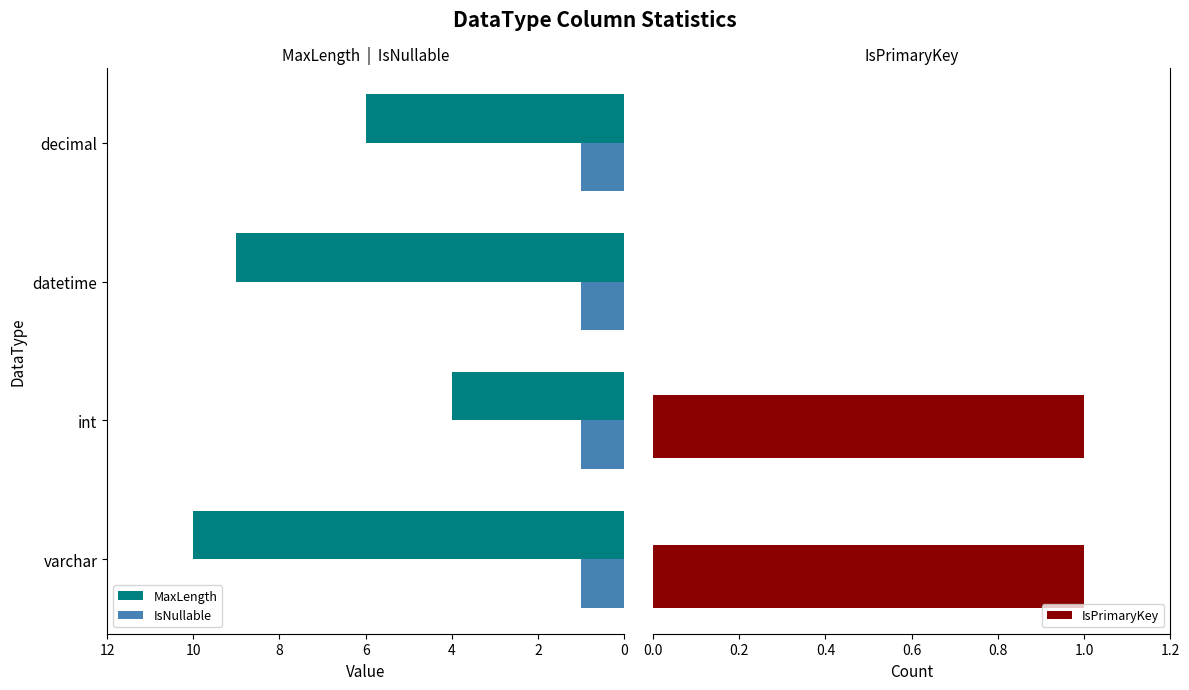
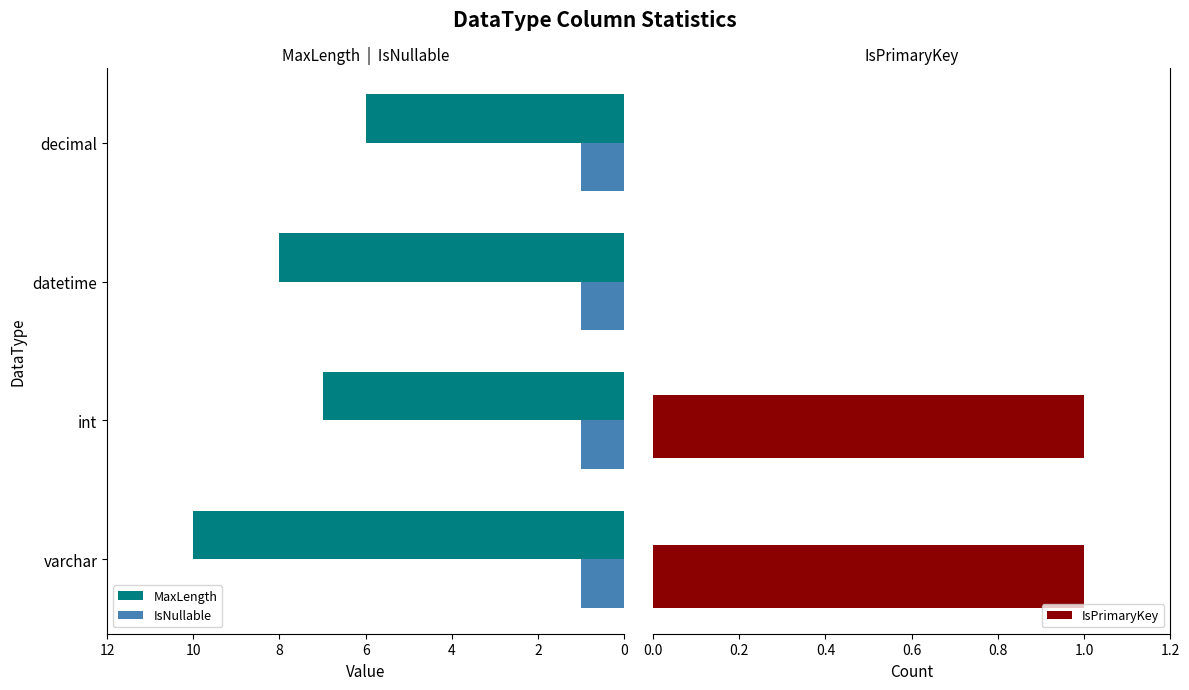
MaxLength | IsNullable, MaxLength, datetime: 9 -> 8
MaxLength | IsNullable, MaxLength, int: 4 -> 7
